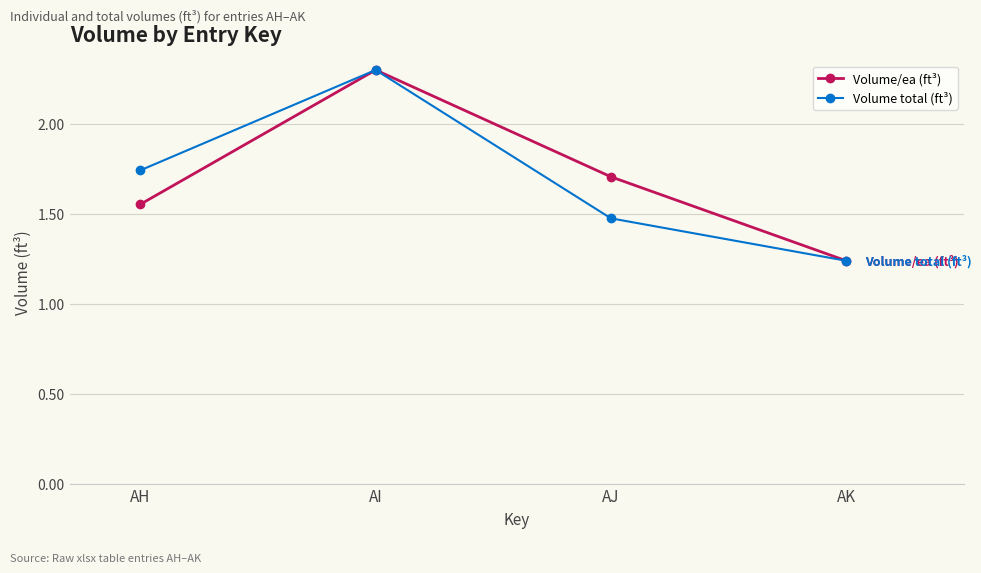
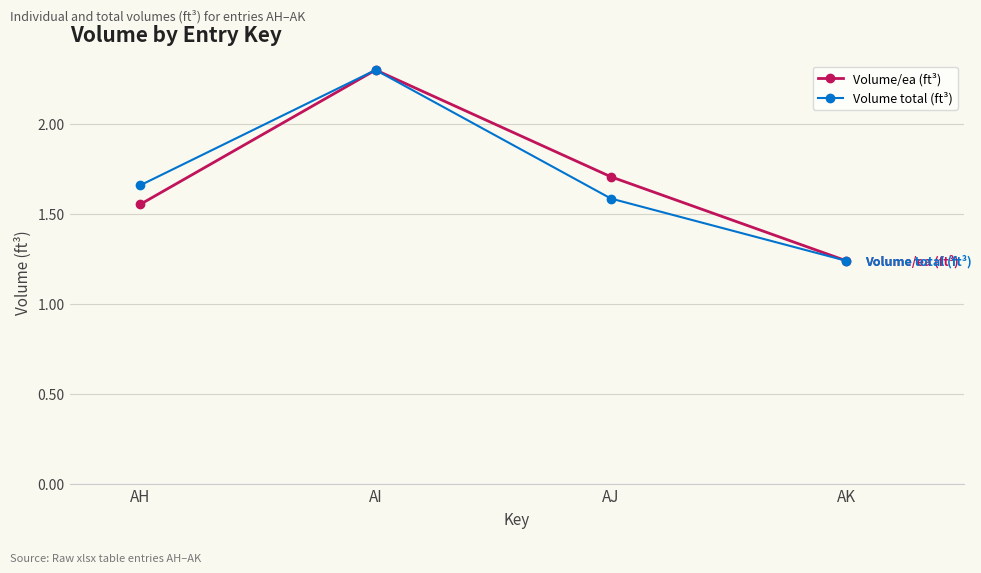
Volume total (ft³), AH: 1.74 -> 1.66
Volume total (ft³), AJ: 1.48 -> 1.59
